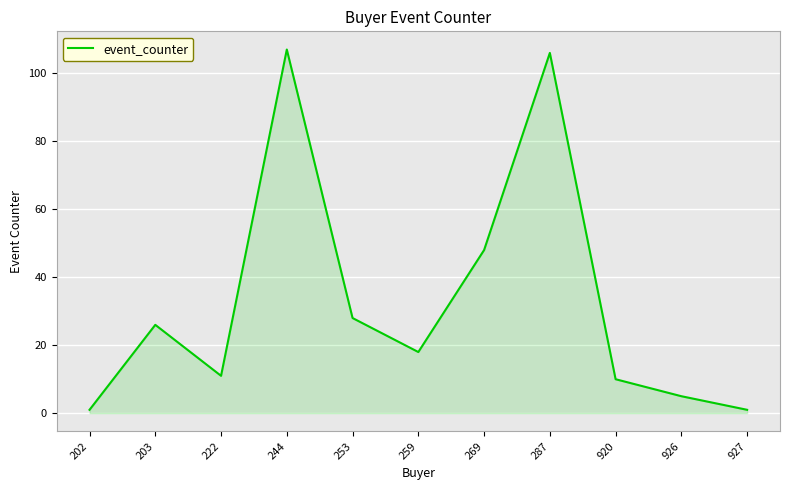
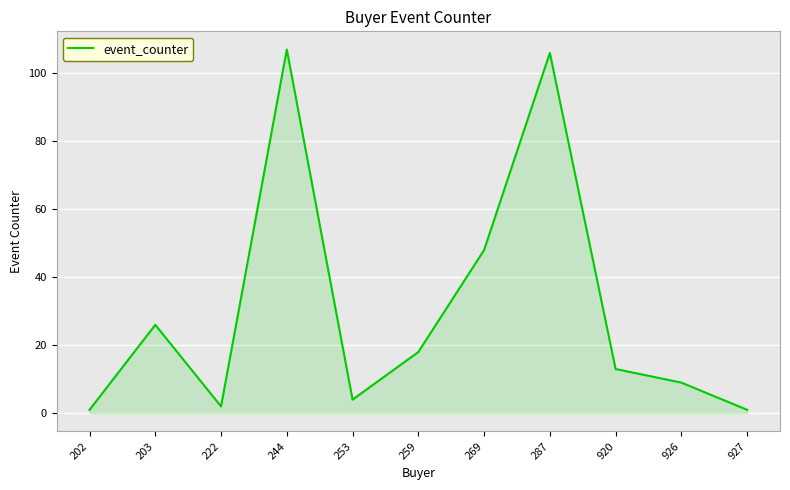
222: 11 -> 2
253: 28 -> 4
920: 10 -> 13
926: 5 -> 9
